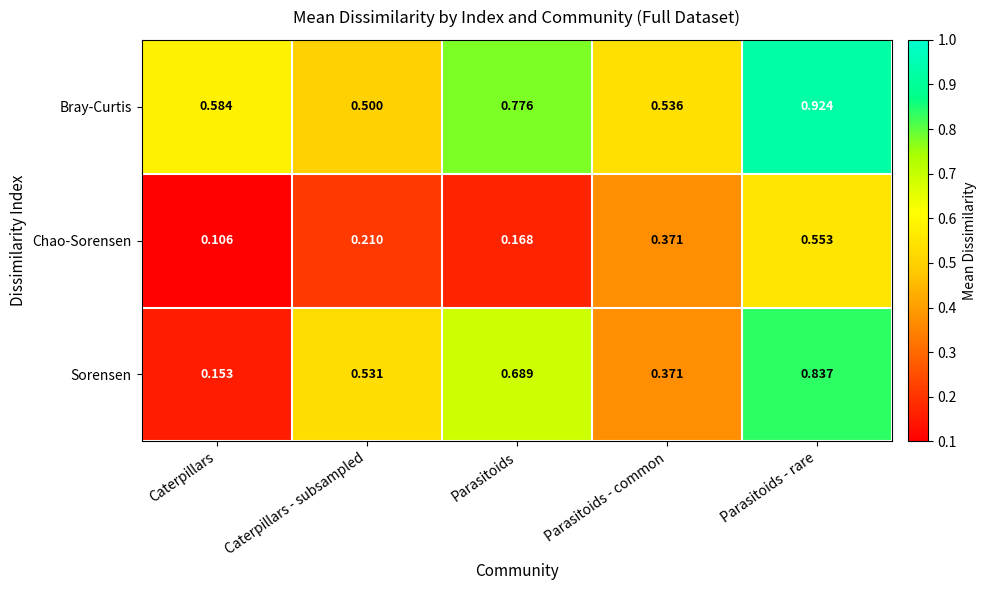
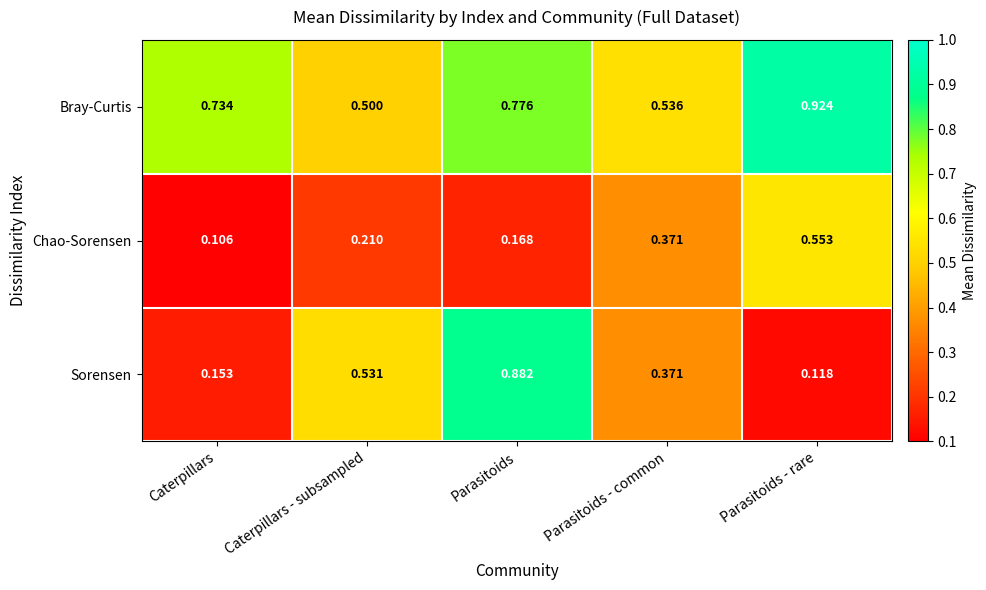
Bray-Curtis, Caterpillars: 0.584 -> 0.734
Sorensen, Parasitoids: 0.689 -> 0.882
Sorensen, Parasitoids - rare: 0.837 -> 0.118
